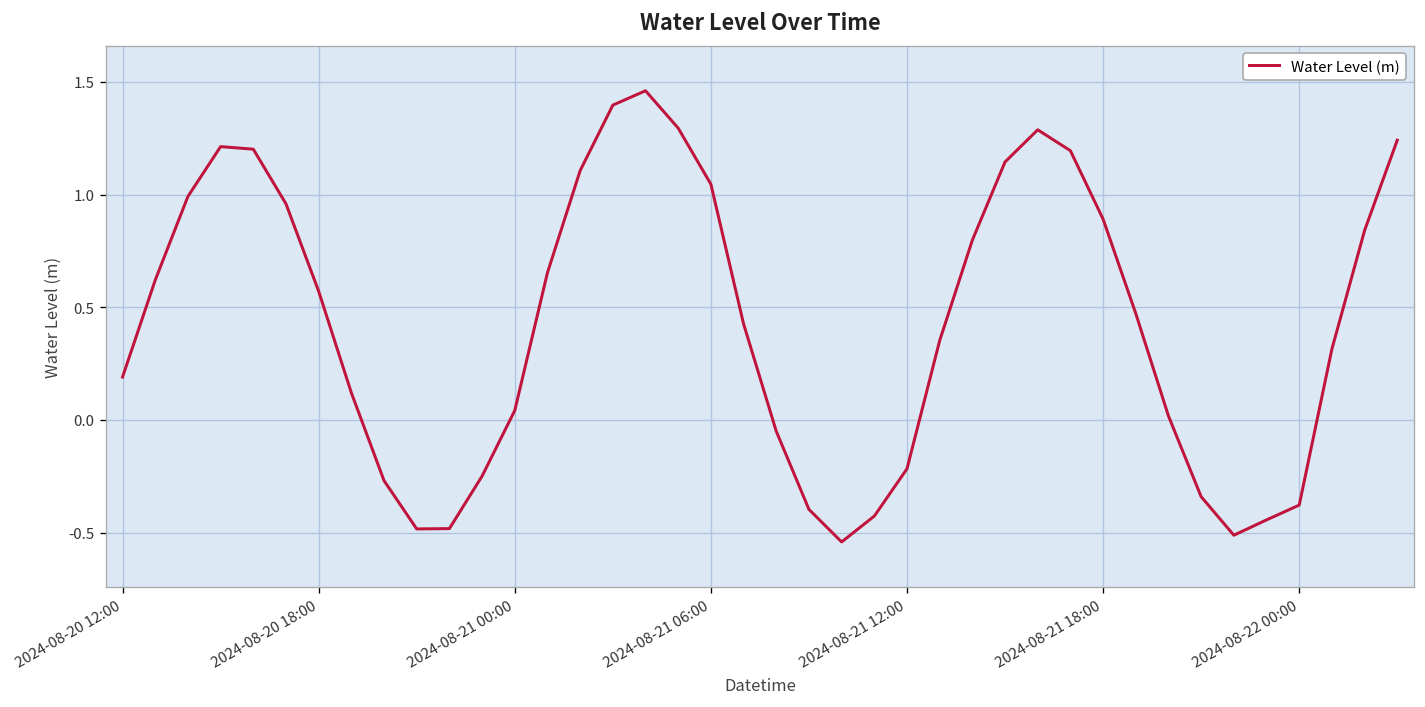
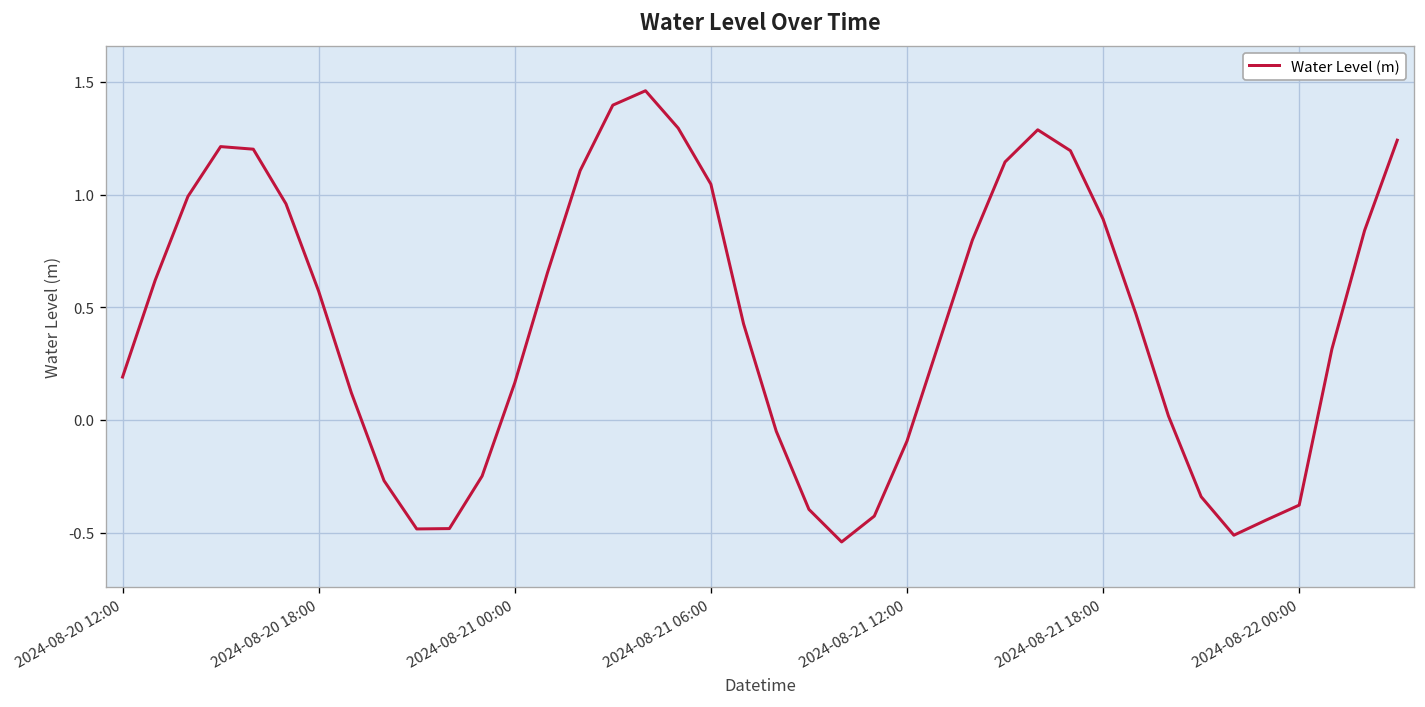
2024-08-21 00:00: 0.04 -> 0.17
2024-08-21 12:00: -0.22 -> -0.09
